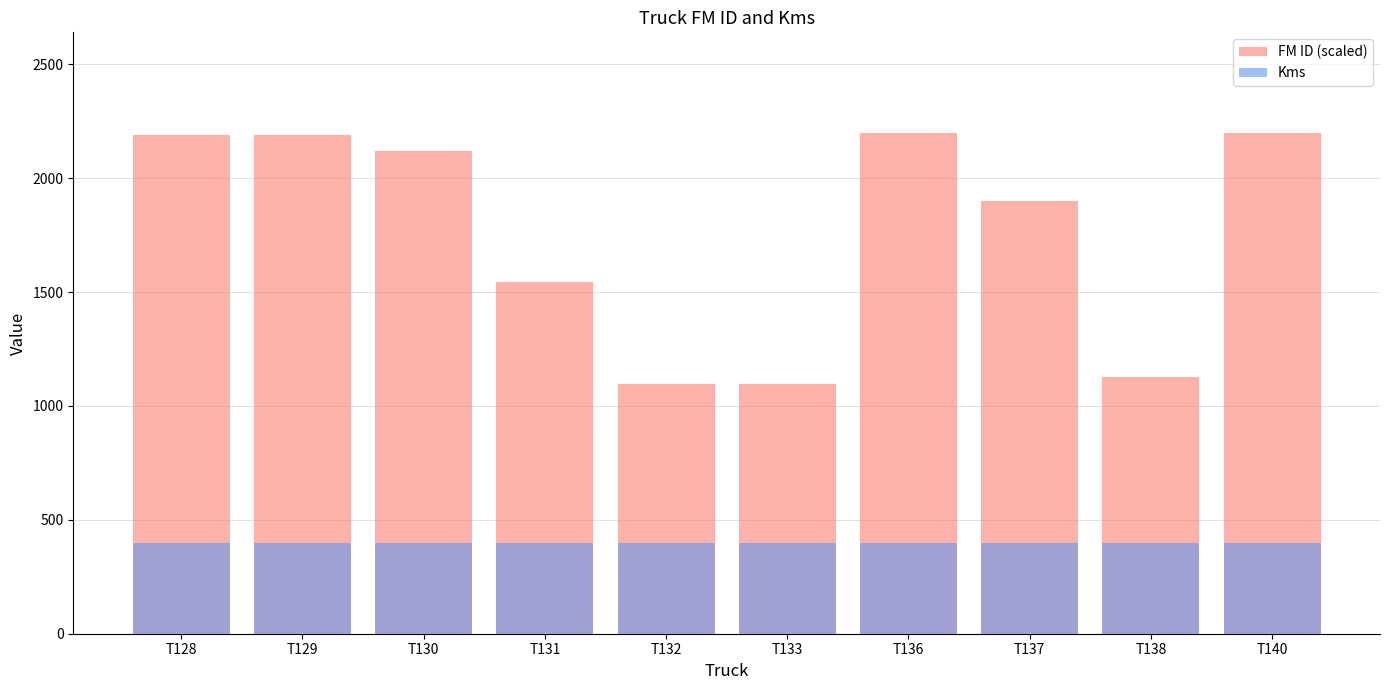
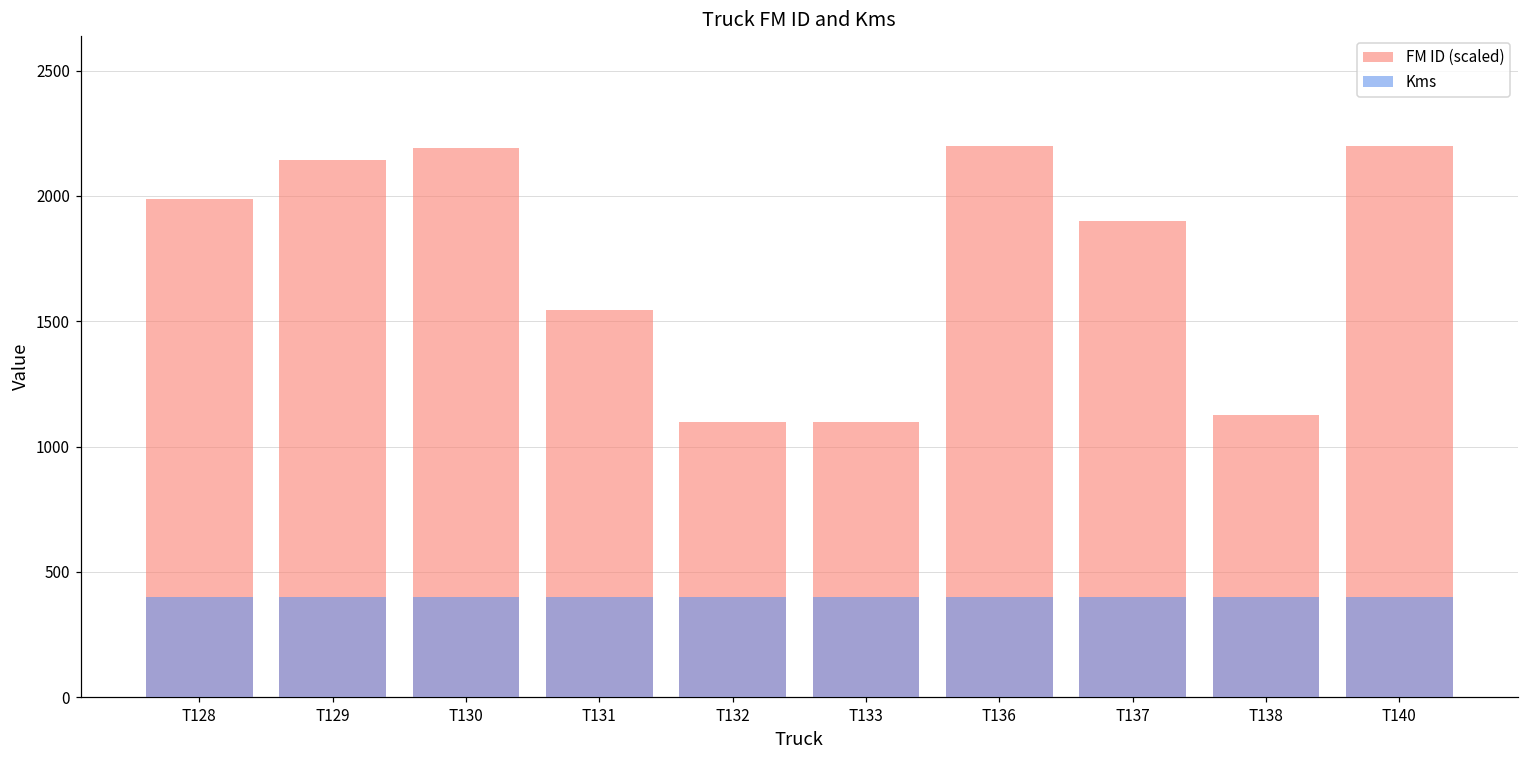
FM ID (scaled), T128: 2190 -> 1990
FM ID (scaled), T129: 2190 -> 2140
FM ID (scaled), T130: 2120 -> 2190
